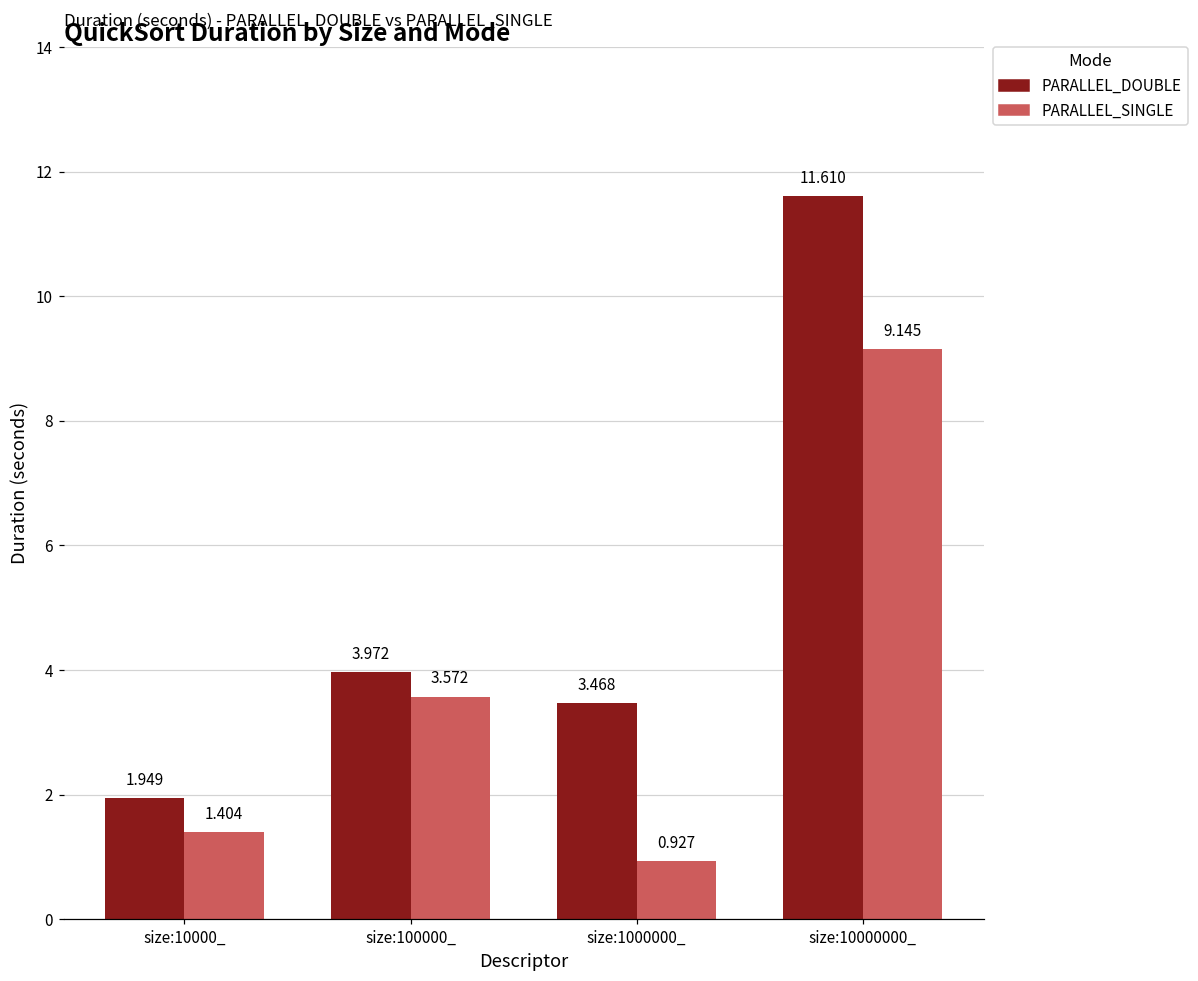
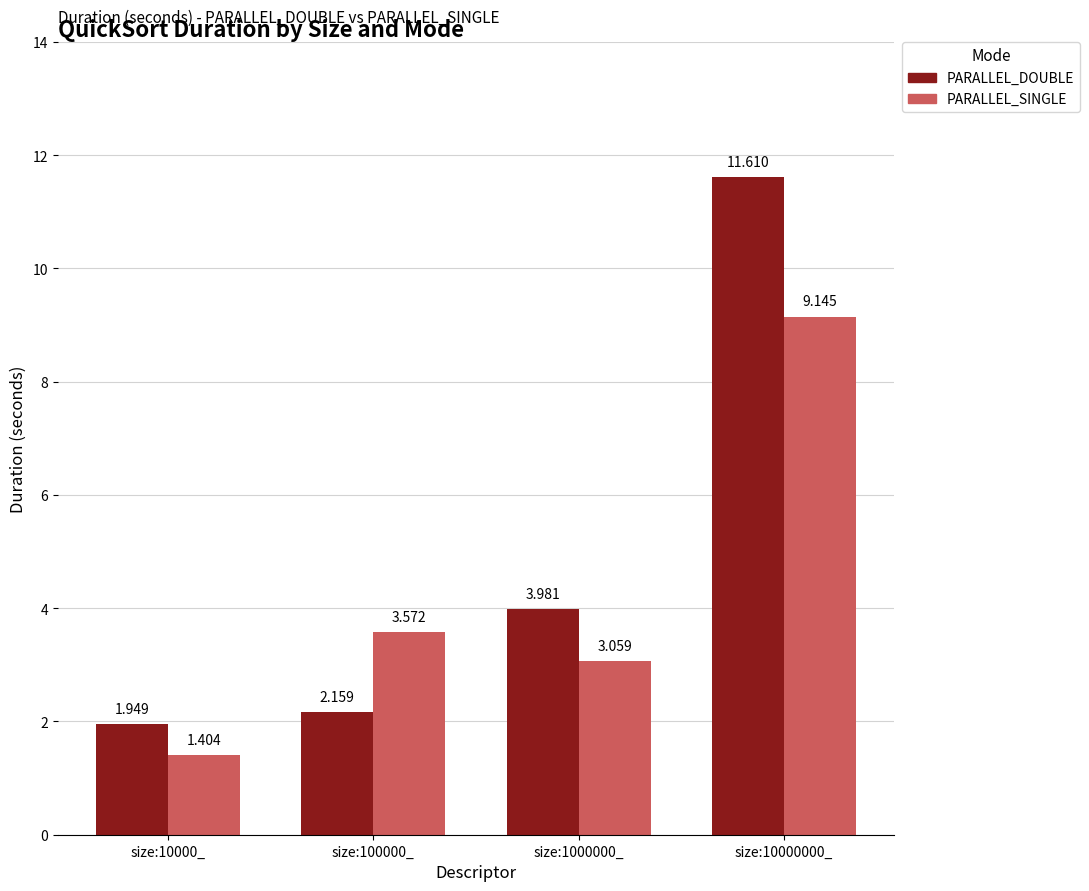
PARALLEL_DOUBLE, size:100000_: 3.972 -> 2.159
PARALLEL_DOUBLE, size:1000000_: 3.468 -> 3.981
PARALLEL_SINGLE, size:1000000_: 0.927 -> 3.059
